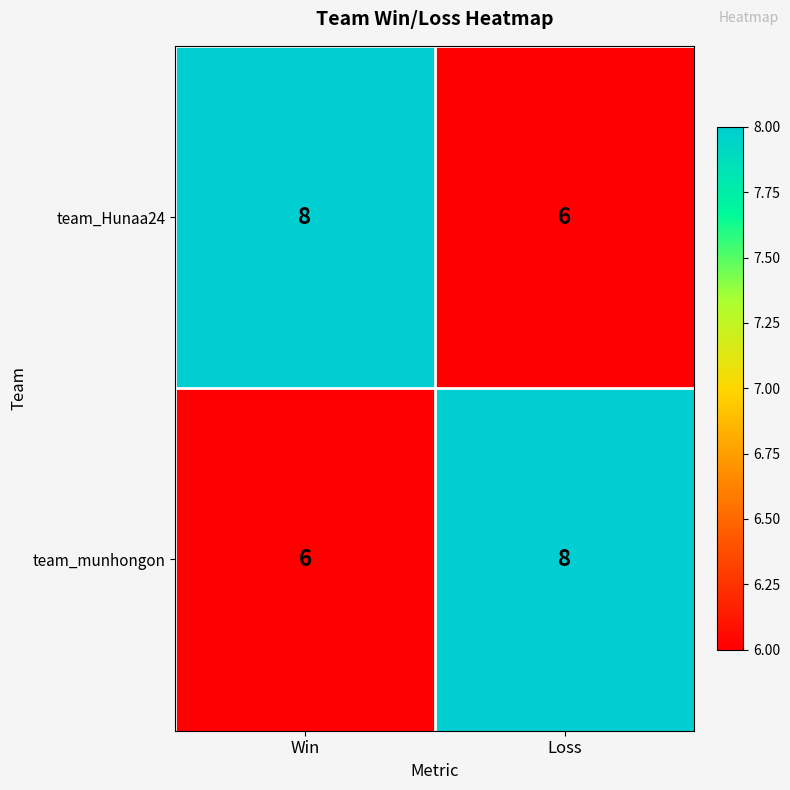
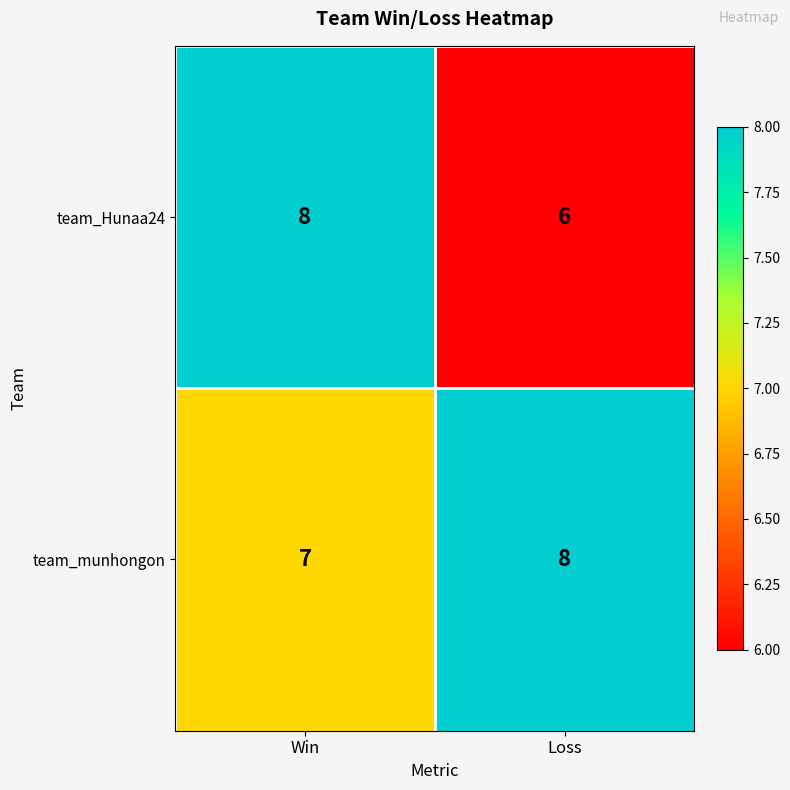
team_munhongon, Win: 6 -> 7
